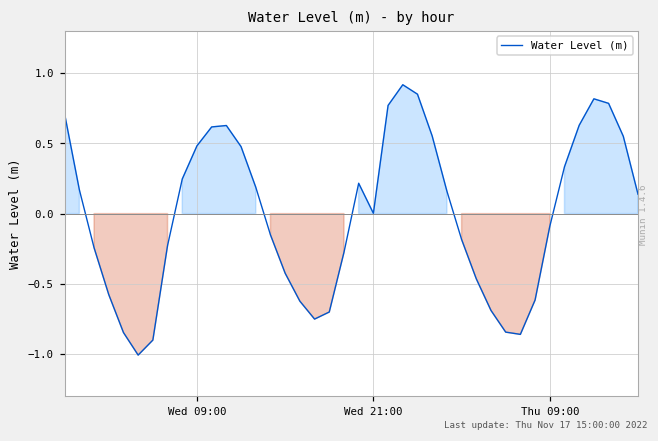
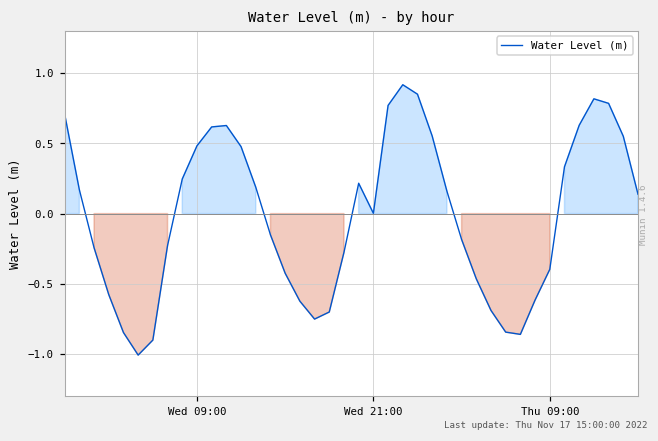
Thu 09:00: -0.09 -> -0.40
